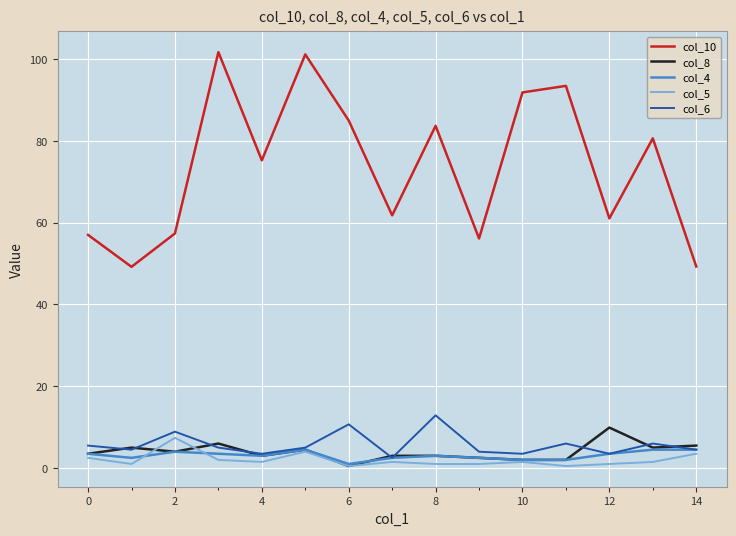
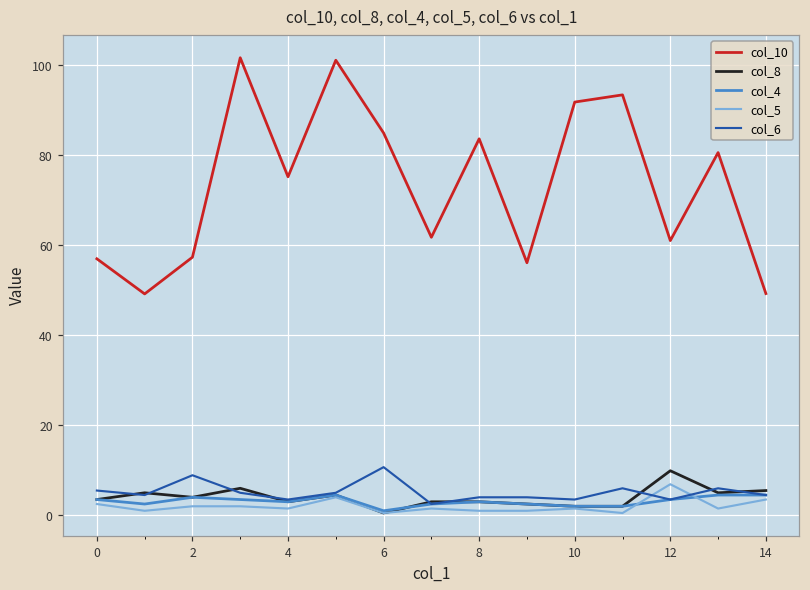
col_5, 2: 7 -> 2
col_6, 8: 13 -> 4
col_5, 12: 1 -> 7
